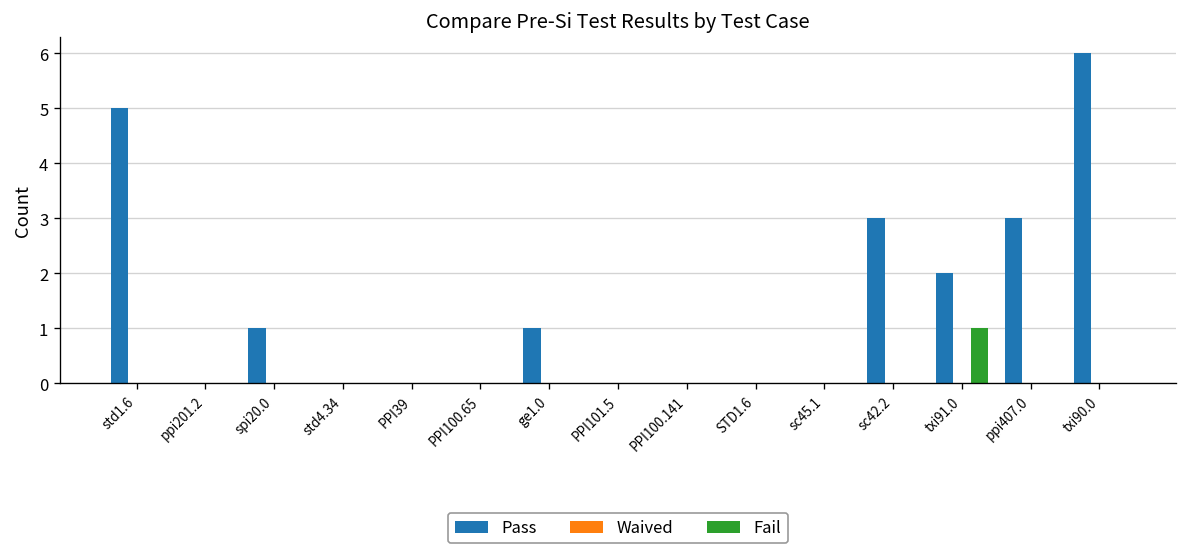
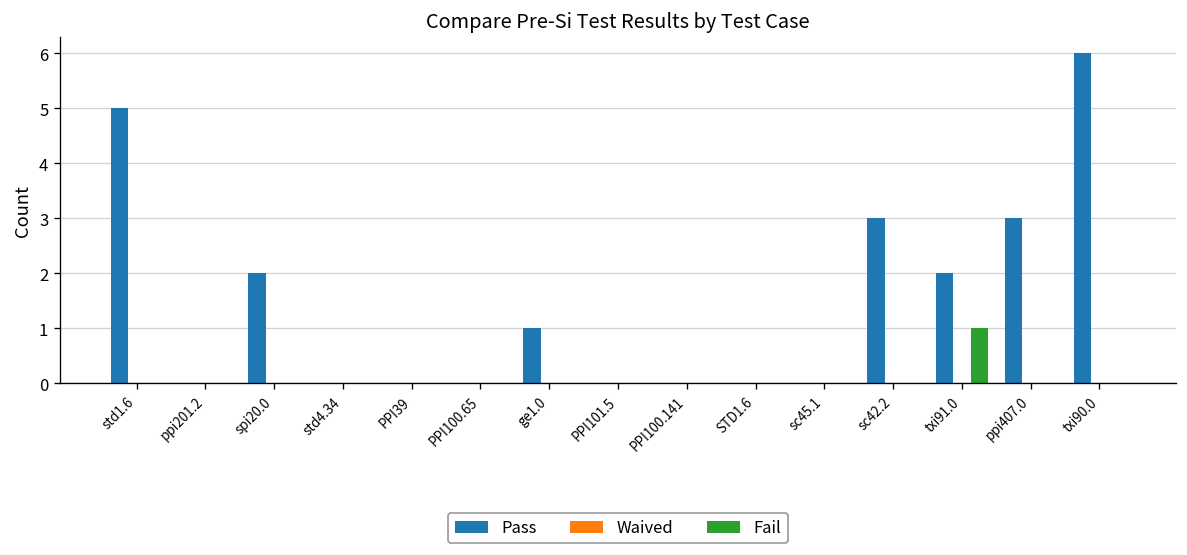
Pass, spi20.0: 1 -> 2
